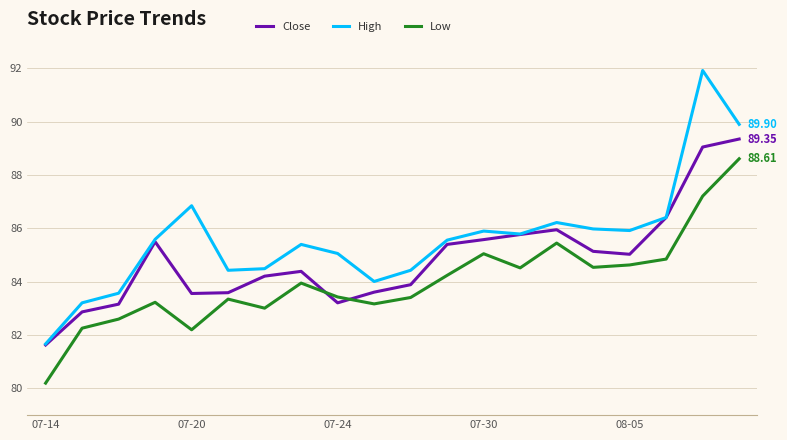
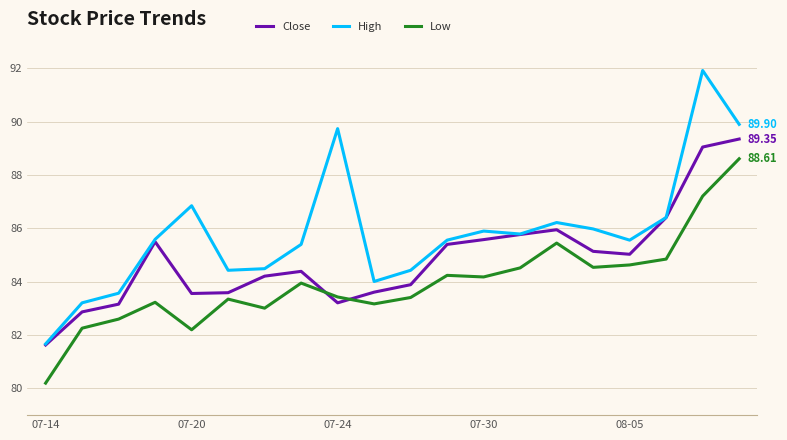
High, 07-24: 85.1 -> 89.7
Low, 07-30: 85.1 -> 84.2
High, 08-05: 85.9 -> 85.6
